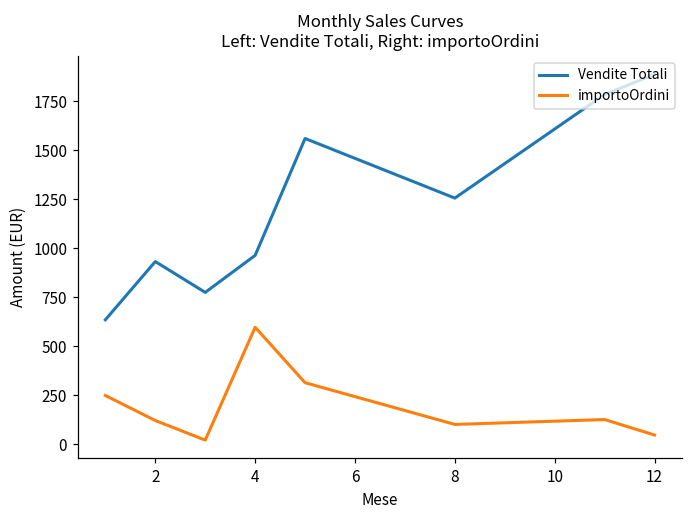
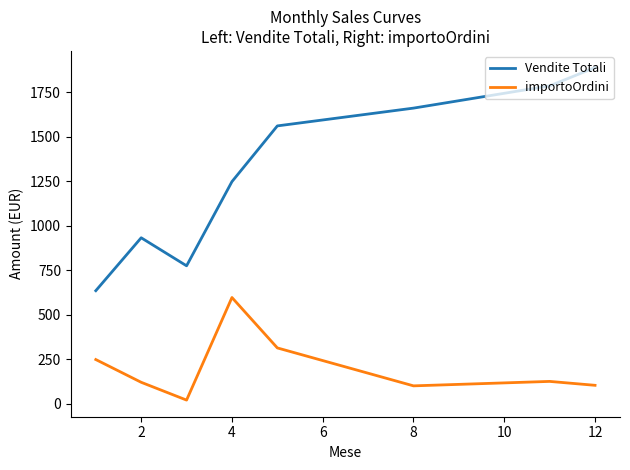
Vendite Totali, 4: 960 -> 1250
Vendite Totali, 8: 1260 -> 1660
importoOrdini, 12: 50 -> 100
